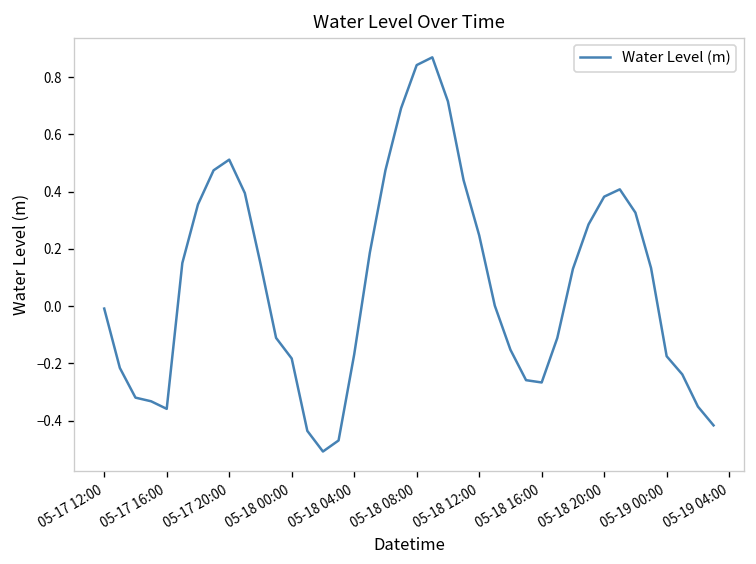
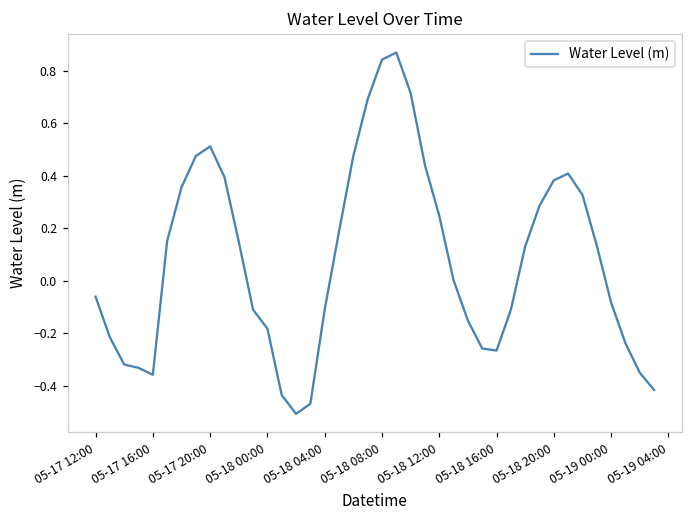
05-17 12:00: -0.01 -> -0.06
05-18 04:00: -0.17 -> -0.11
05-19 00:00: -0.17 -> -0.08
